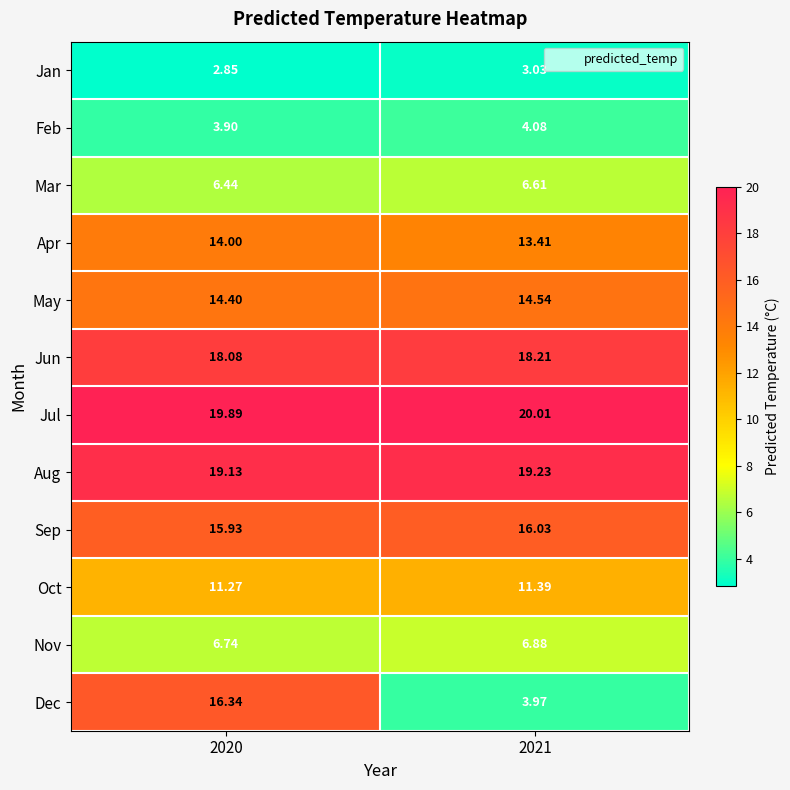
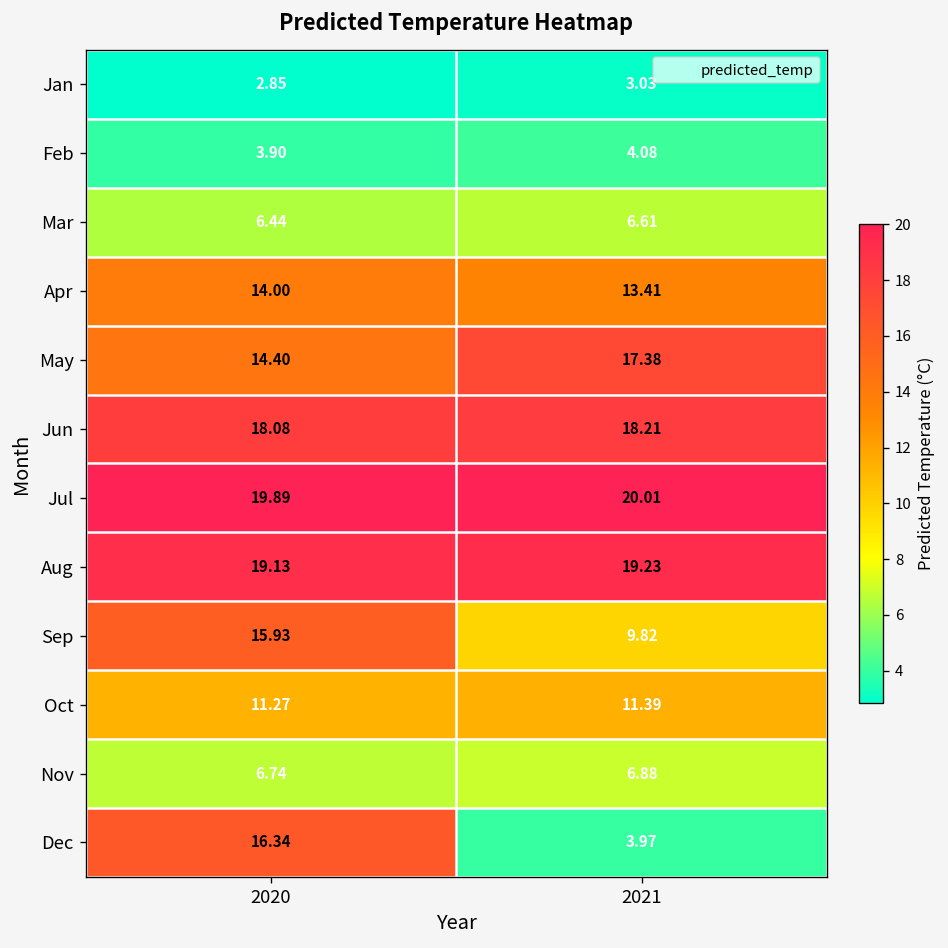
May, 2021: 14.54 -> 17.38
Sep, 2021: 16.03 -> 9.82
